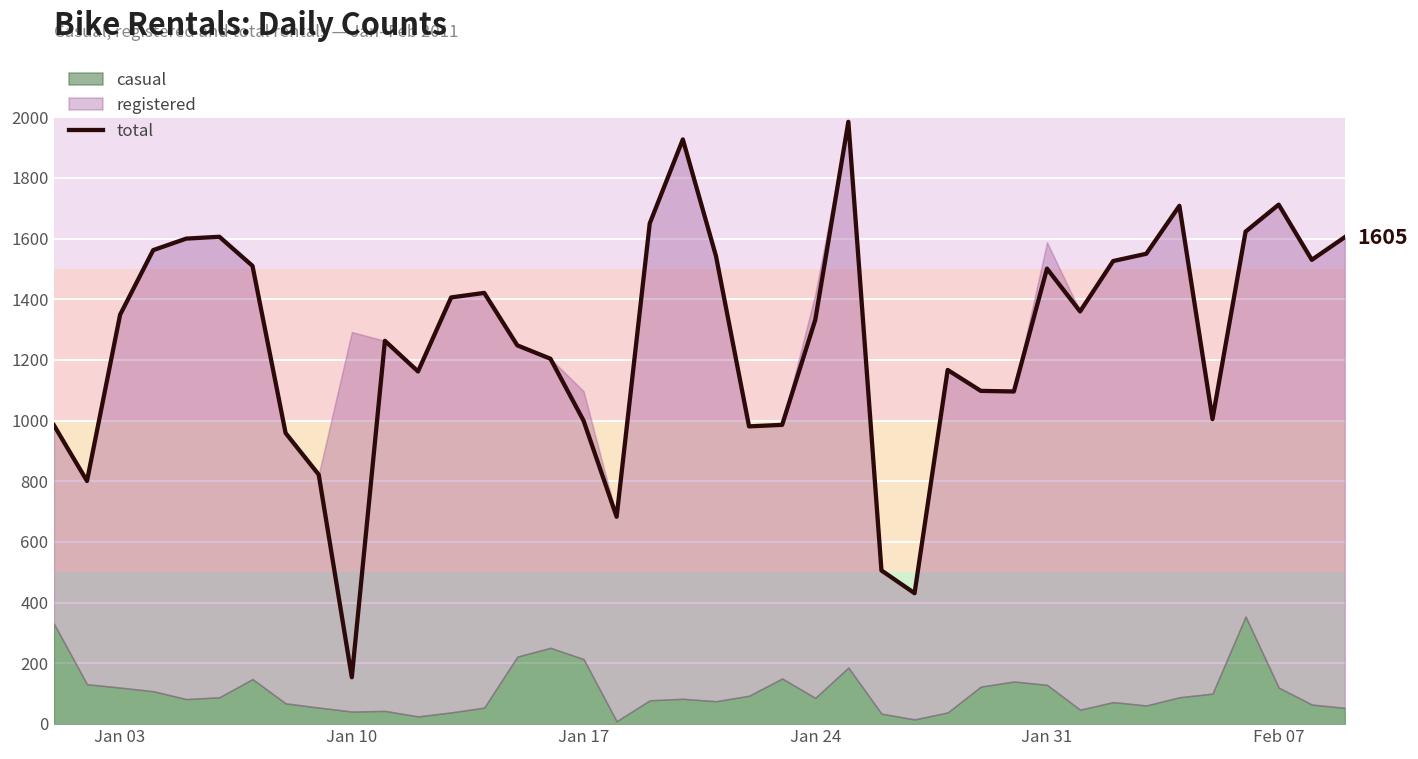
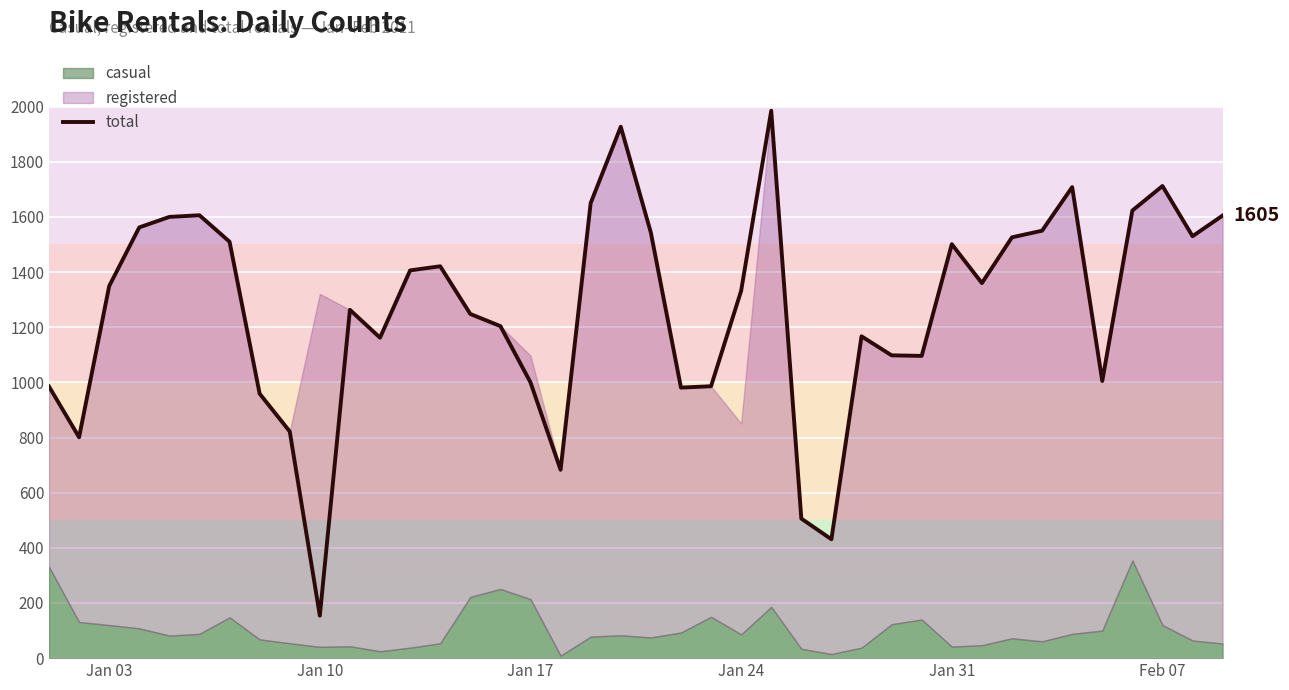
registered, Jan 10: 1250 -> 1280
registered, Jan 24: 1330 -> 770
casual, Jan 31: 130 -> 40
